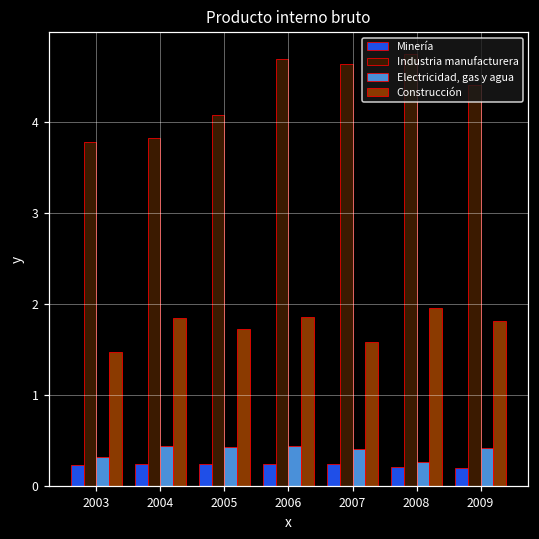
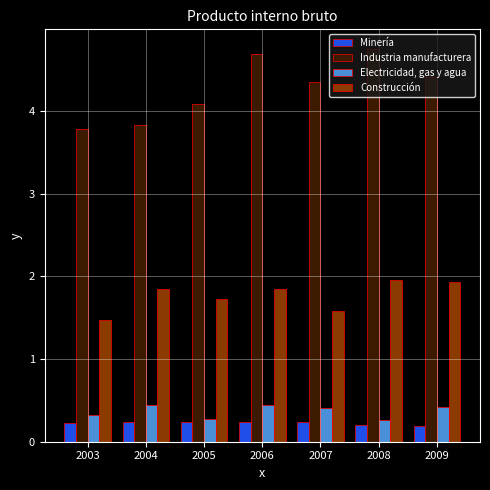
Electricidad, gas y agua, 2005: 0.4 -> 0.3
Industria manufacturera, 2007: 4.6 -> 4.4
Construcción, 2009: 1.8 -> 1.9
